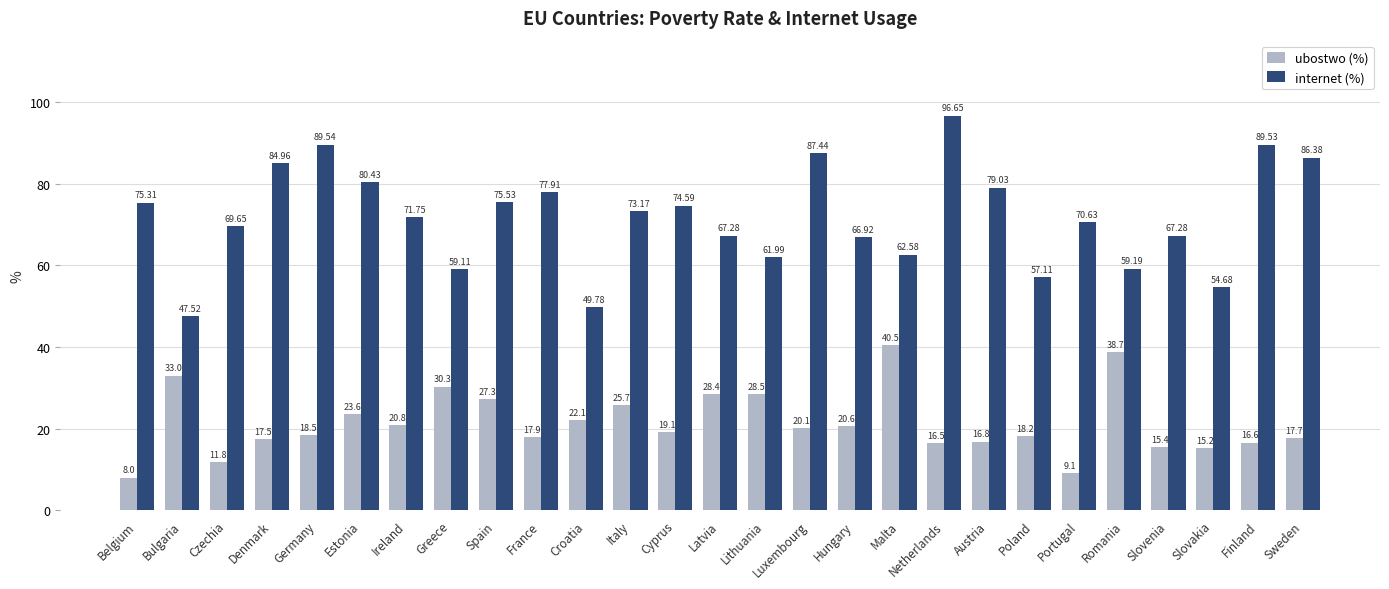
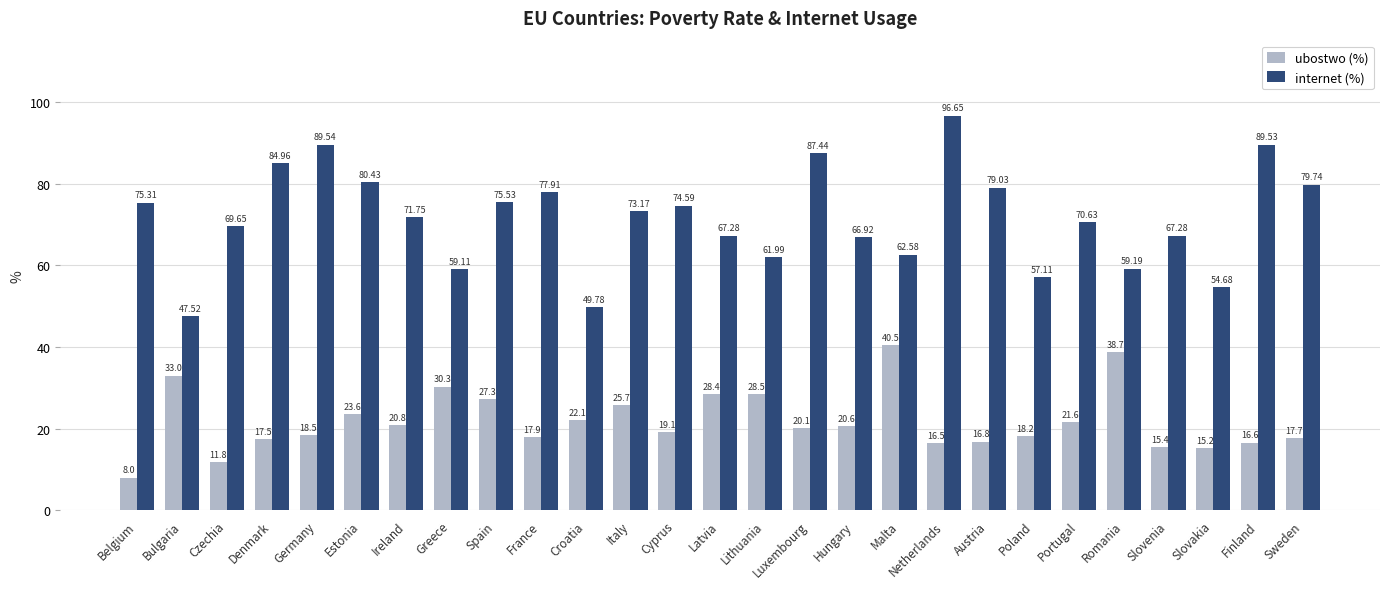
ubostwo (%), Portugal: 9.1 -> 21.6
internet (%), Sweden: 86.38 -> 79.74
